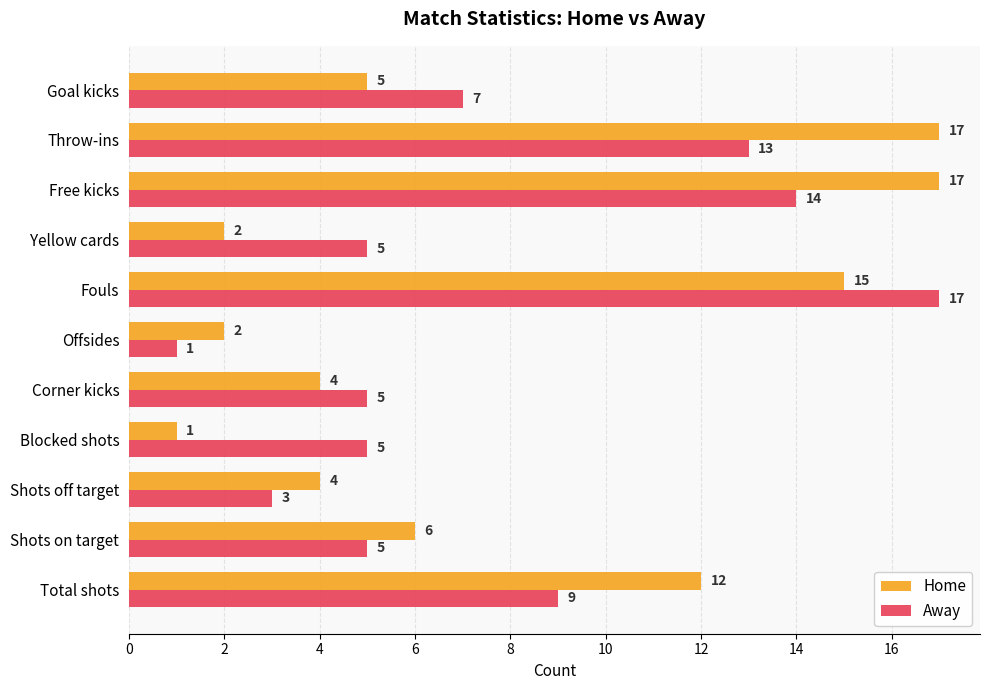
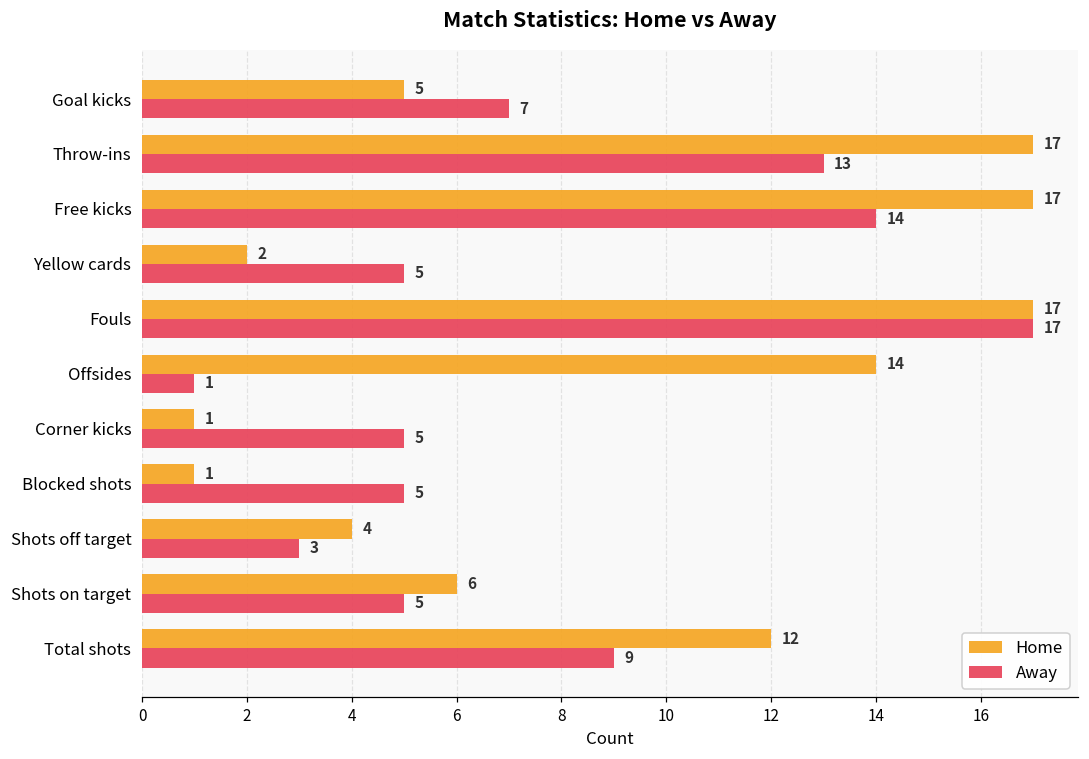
Home, Fouls: 15 -> 17
Home, Offsides: 2 -> 14
Home, Corner kicks: 4 -> 1
